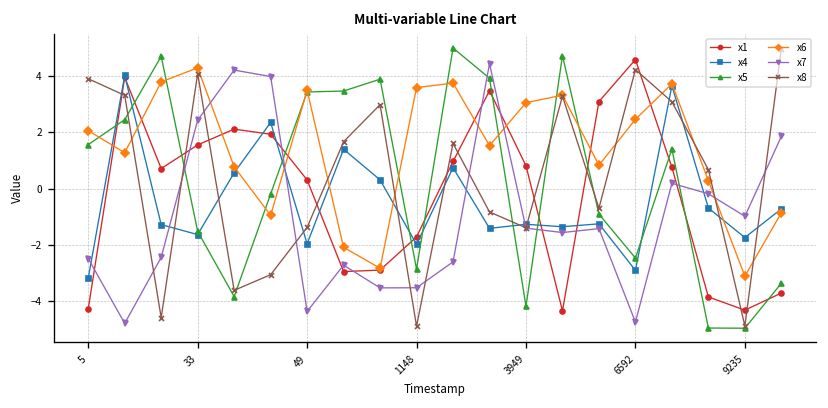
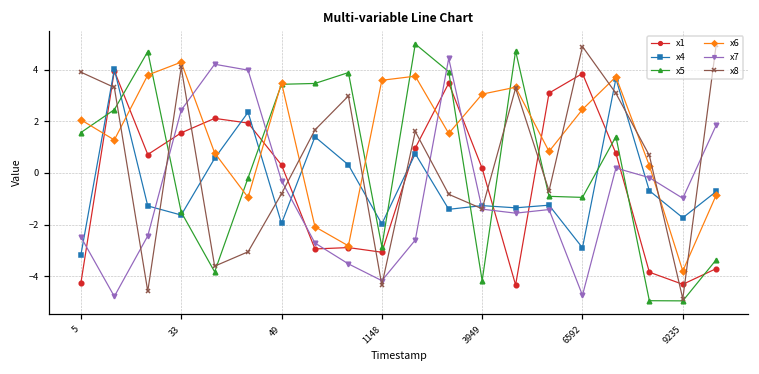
x7, 49: -4.4 -> -0.3
x8, 49: -1.4 -> -0.8
x1, 1148: -1.7 -> -3.1
x7, 1148: -3.5 -> -4.2
x8, 1148: -4.9 -> -4.3
x1, 3949: 0.8 -> 0.2
x1, 6592: 4.6 -> 3.8
x5, 6592: -2.5 -> -1.0
x8, 6592: 4.2 -> 4.9
x6, 9235: -3.1 -> -3.8
